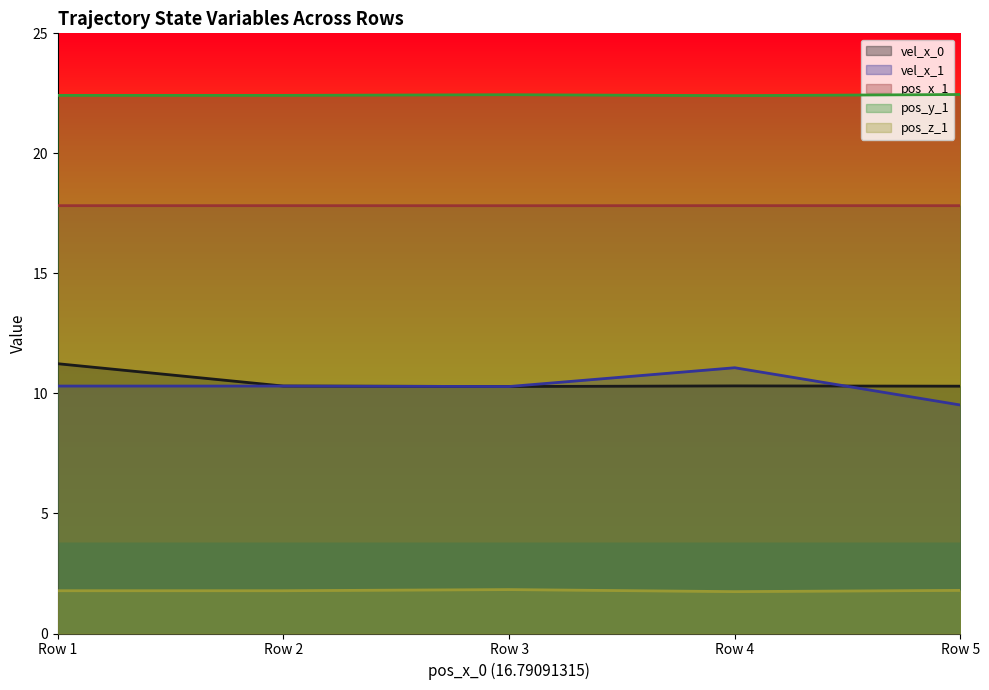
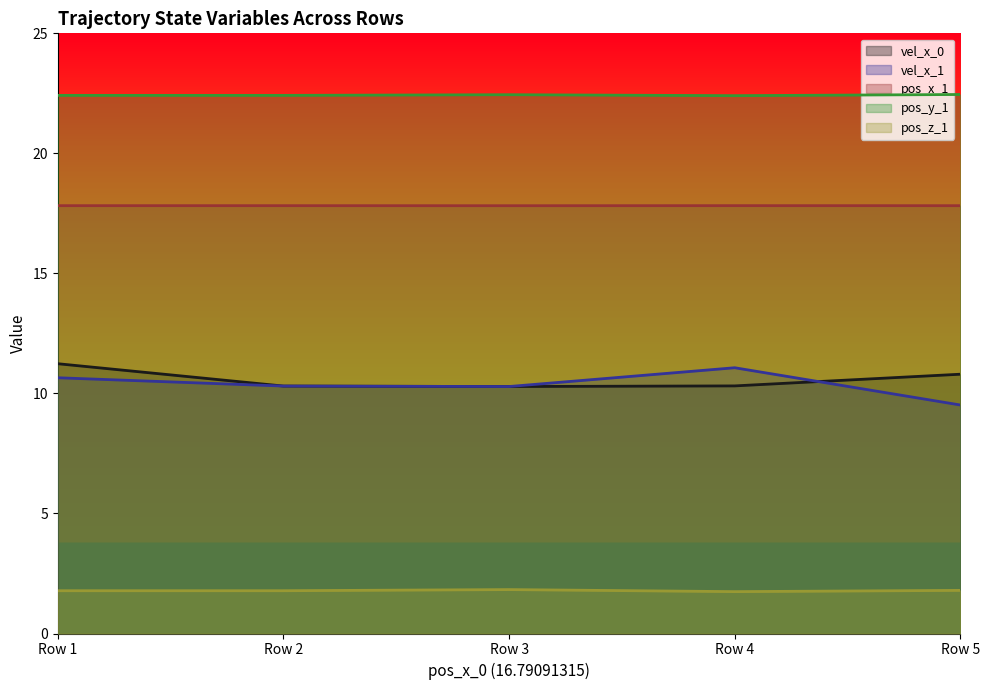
vel_x_1, Row 1: 10.3 -> 10.7
vel_x_0, Row 5: 10.3 -> 10.8
